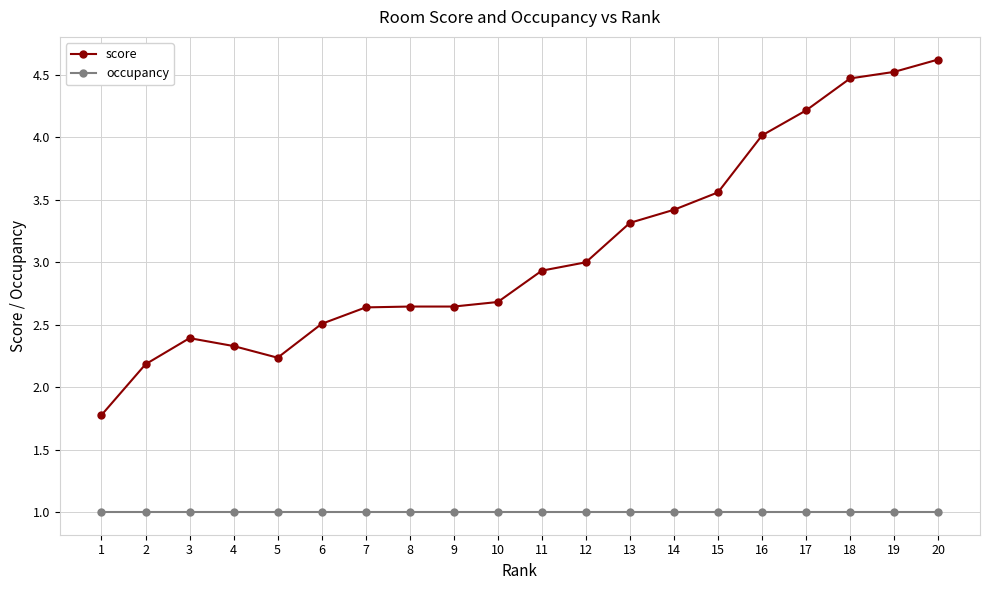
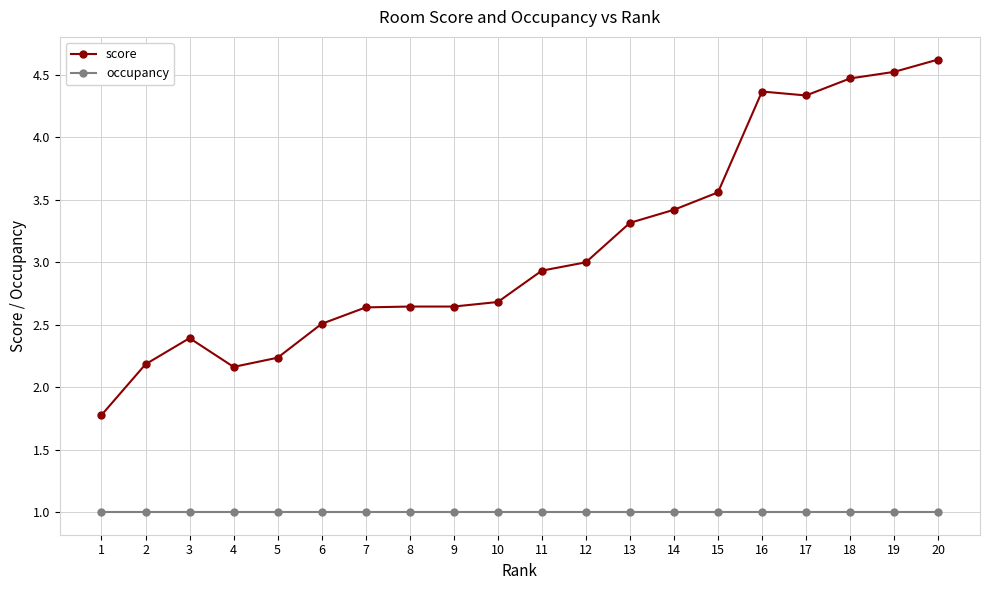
score, 4: 2.33 -> 2.16
score, 16: 4.02 -> 4.37
score, 17: 4.22 -> 4.34
